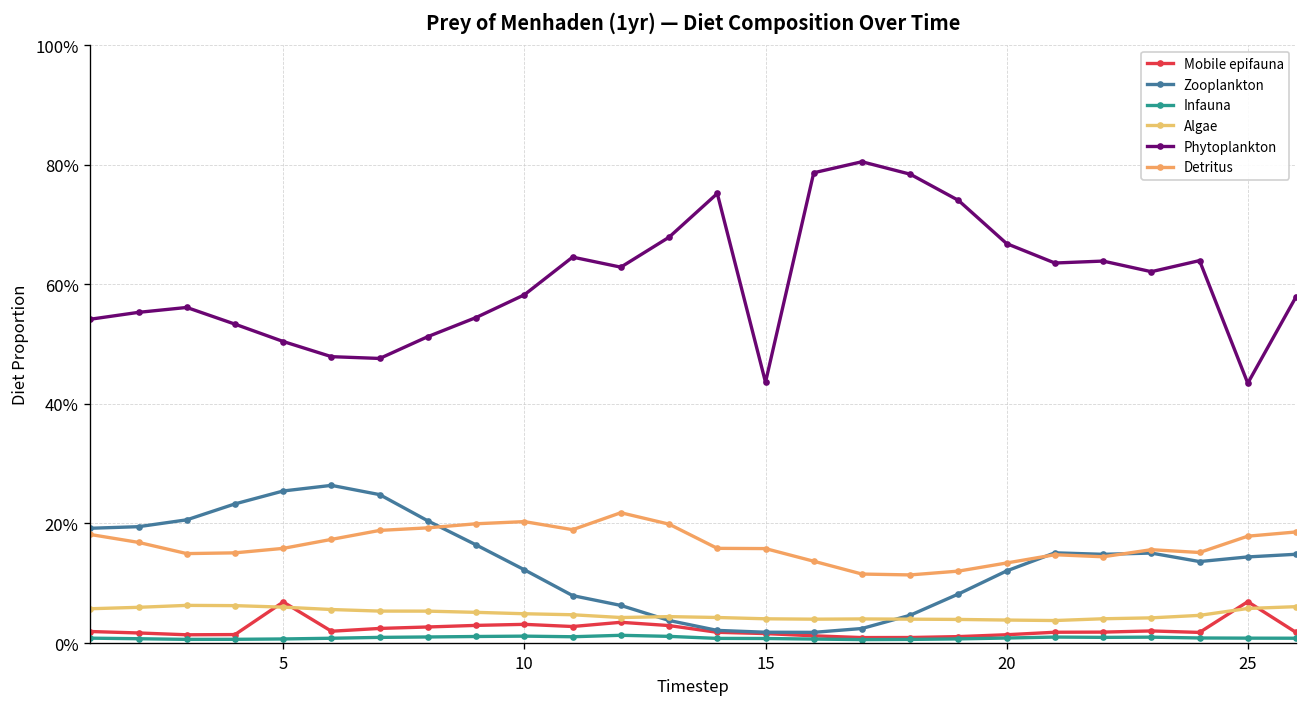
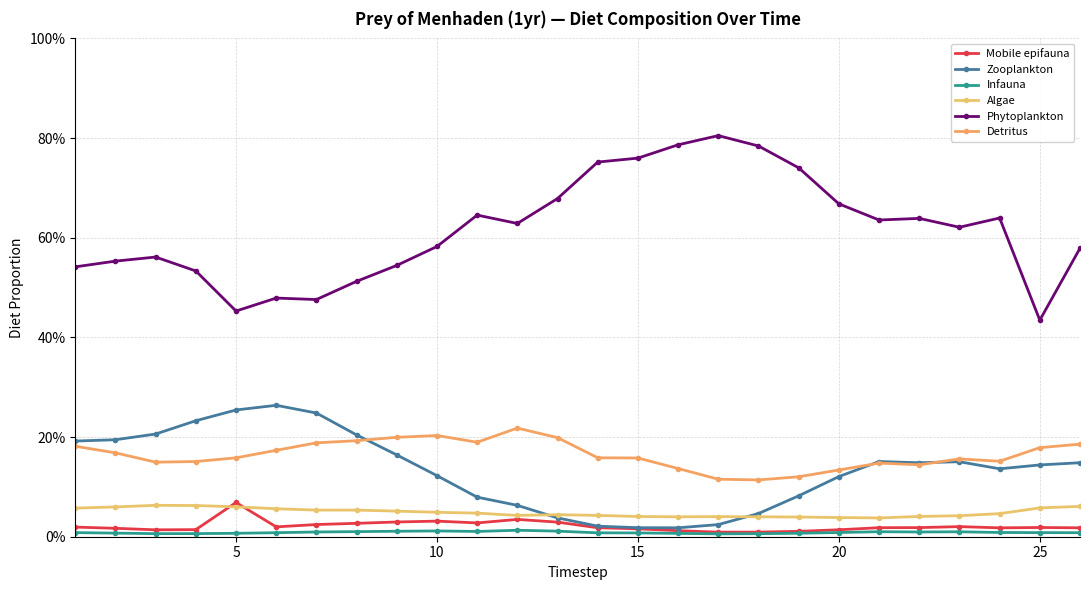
Phytoplankton, 5: 50% -> 45%
Phytoplankton, 15: 44% -> 76%
Mobile epifauna, 25: 7% -> 2%
